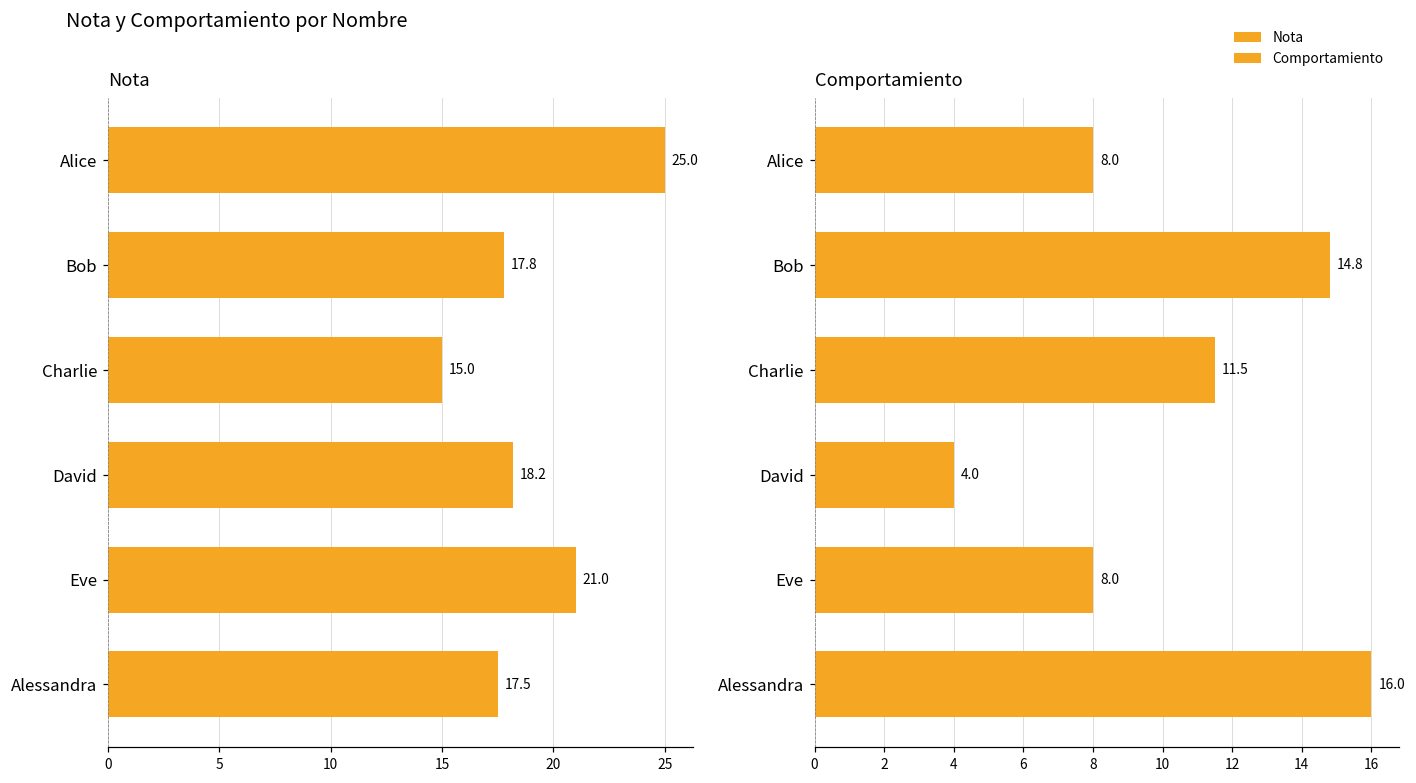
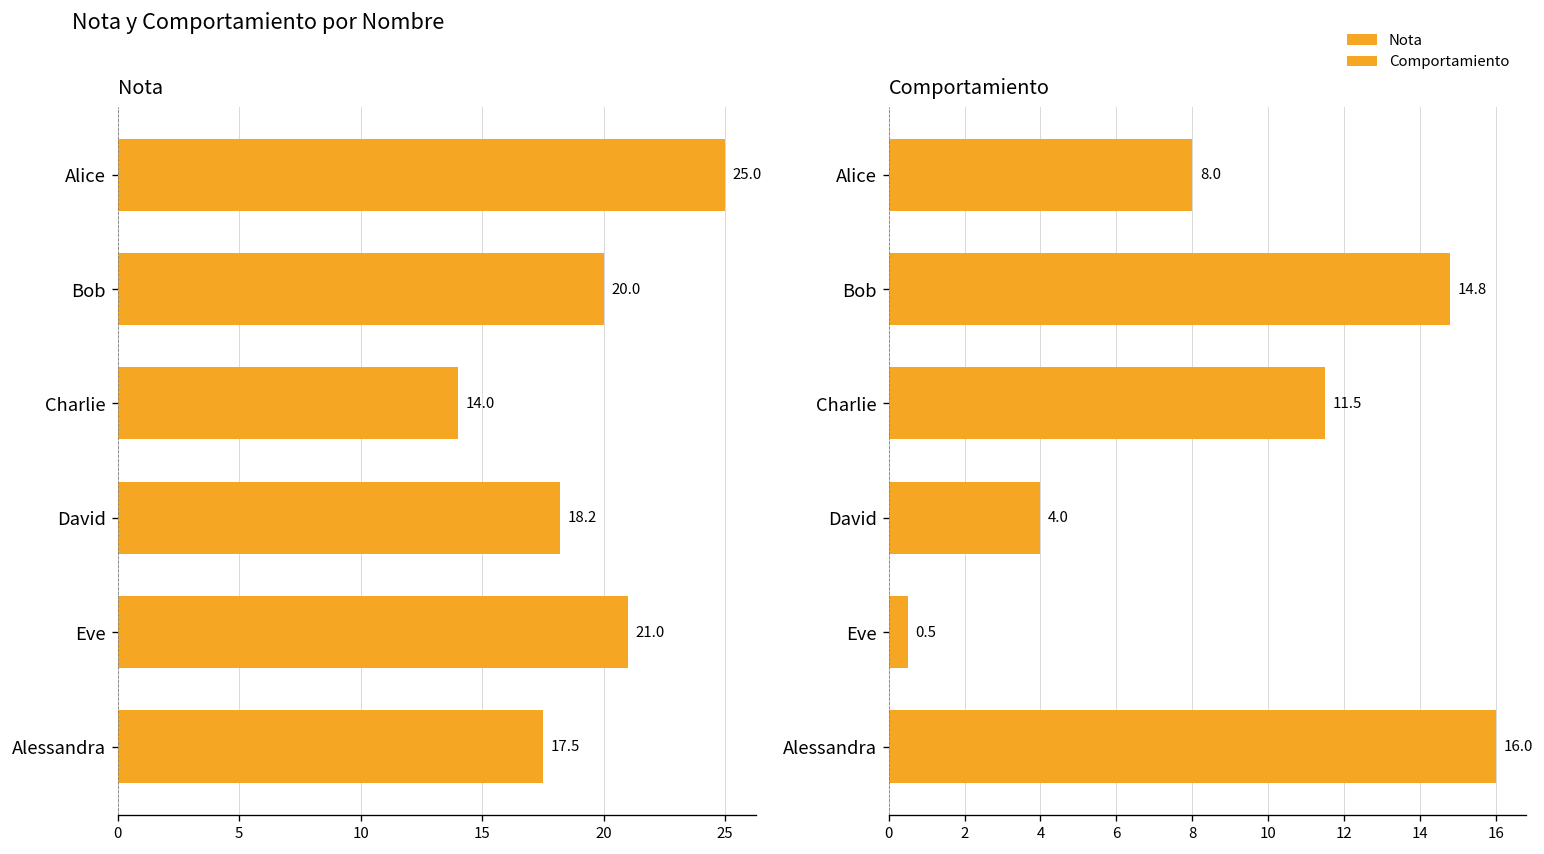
Nota, Bob: 17.8 -> 20.0
Nota, Charlie: 15.0 -> 14.0
Comportamiento, Eve: 8.0 -> 0.5
